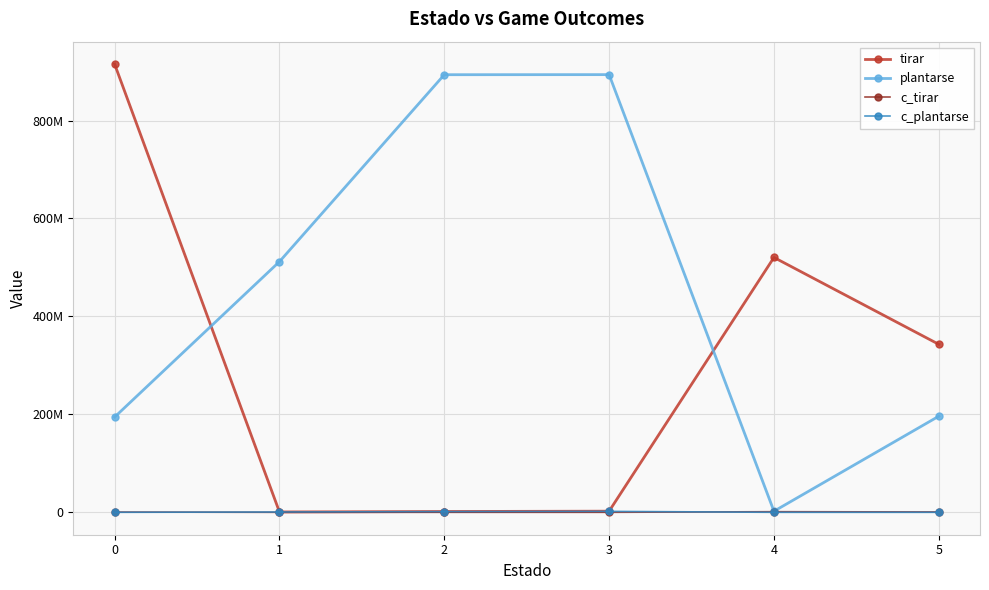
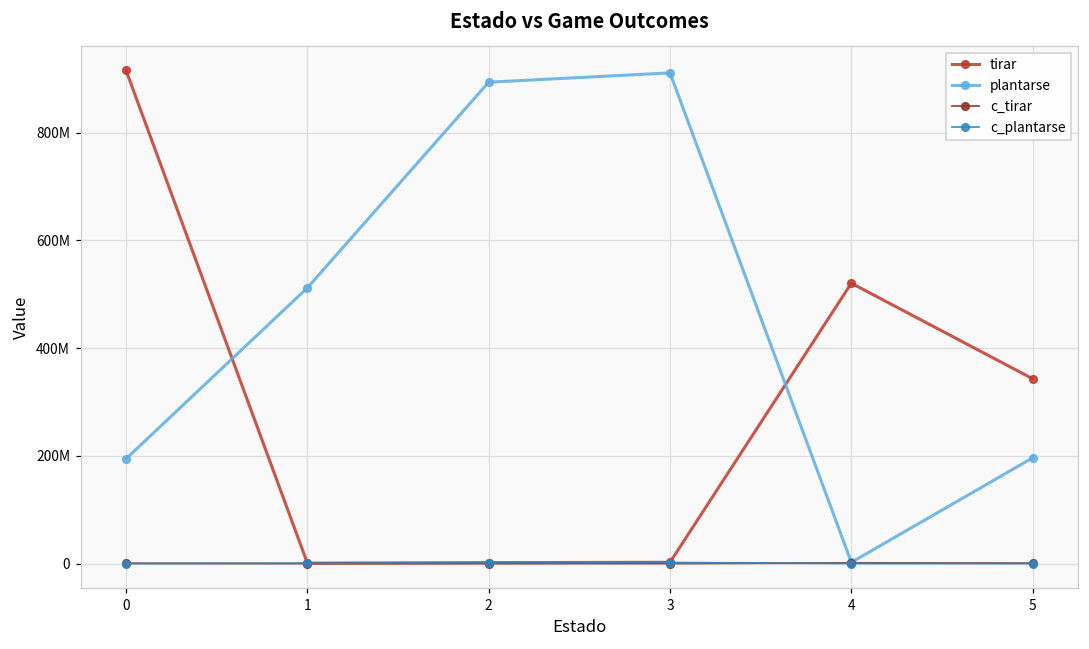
plantarse, 3: 890000000 -> 910000000
